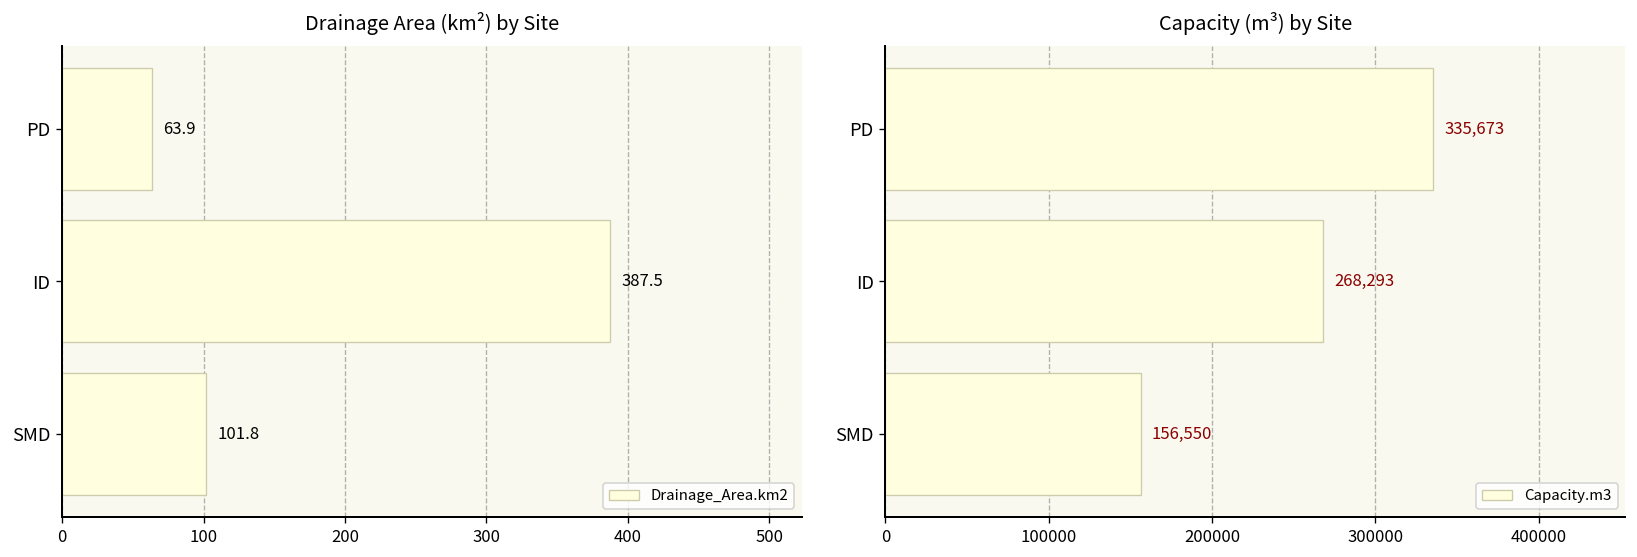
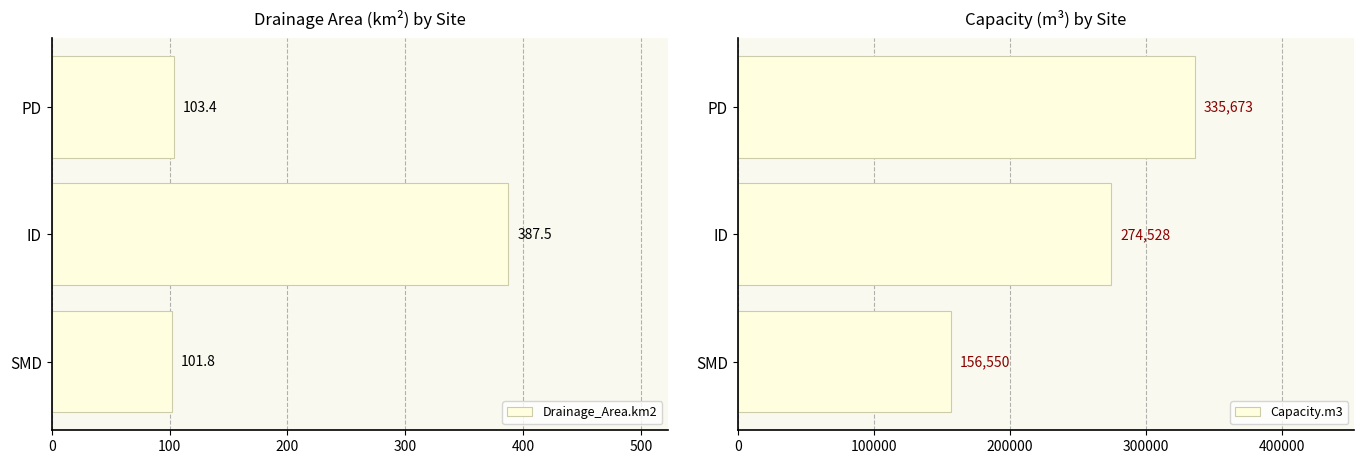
Drainage Area (km²) by Site, PD: 63.9 -> 103.4
Capacity (m³) by Site, ID: 268,293 -> 274,528
